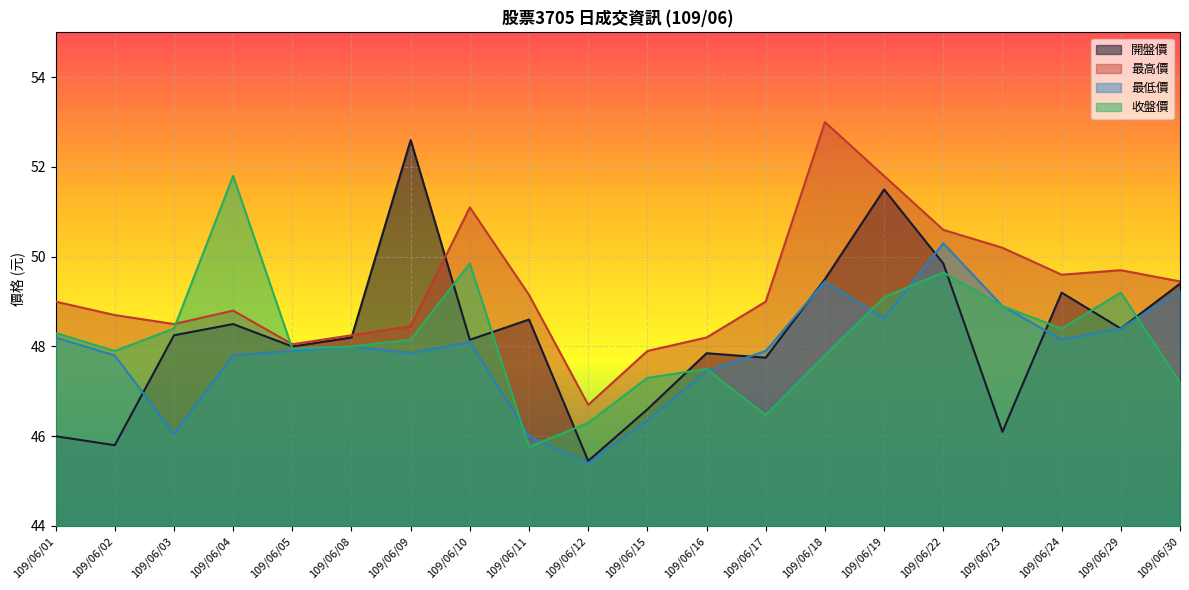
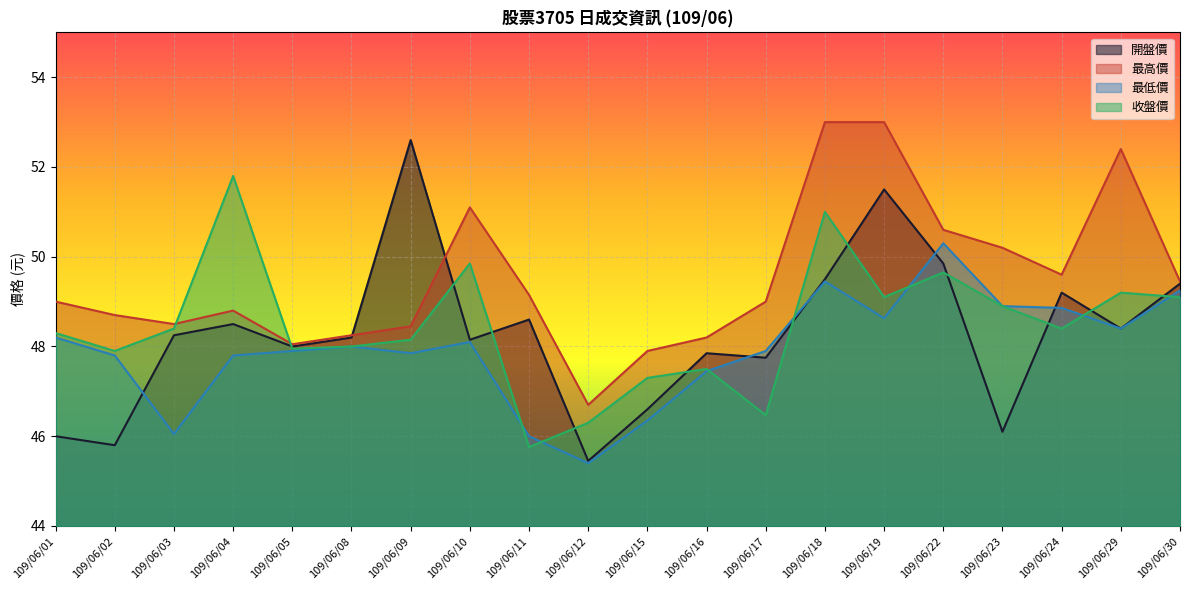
收盤價, 109/06/18: 47.8 -> 51.0
最高價, 109/06/19: 51.8 -> 53.0
最低價, 109/06/24: 48.2 -> 48.9
最高價, 109/06/29: 49.7 -> 52.4
收盤價, 109/06/30: 47.2 -> 49.1
